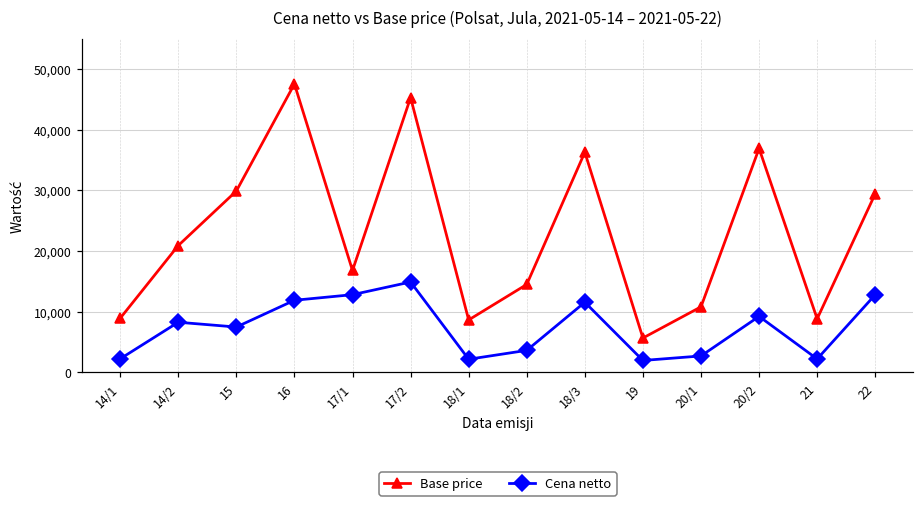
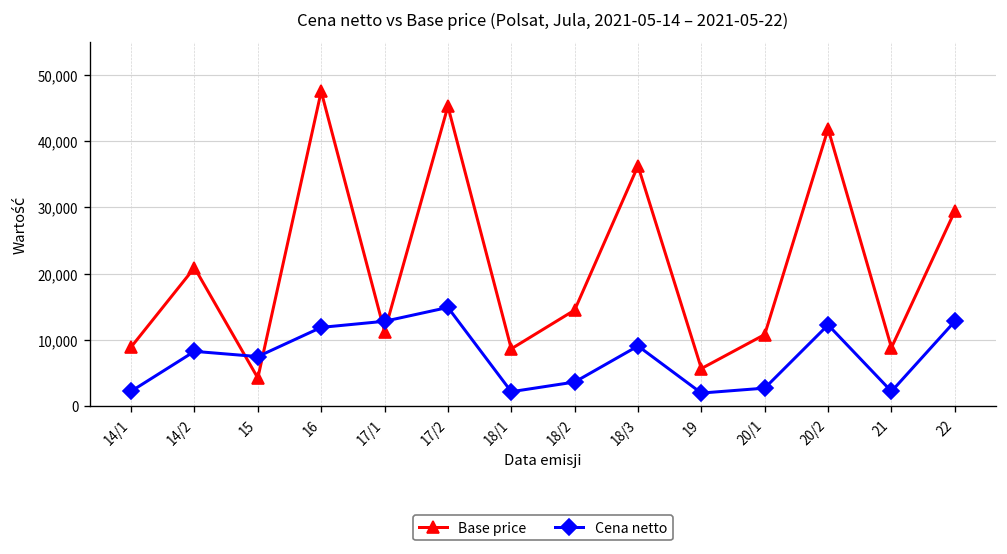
Base price, 15: 30,000 -> 4,000
Base price, 17/1: 17,000 -> 11,000
Cena netto, 18/3: 12,000 -> 9,000
Base price, 20/2: 37,000 -> 42,000
Cena netto, 20/2: 9,000 -> 12,000
